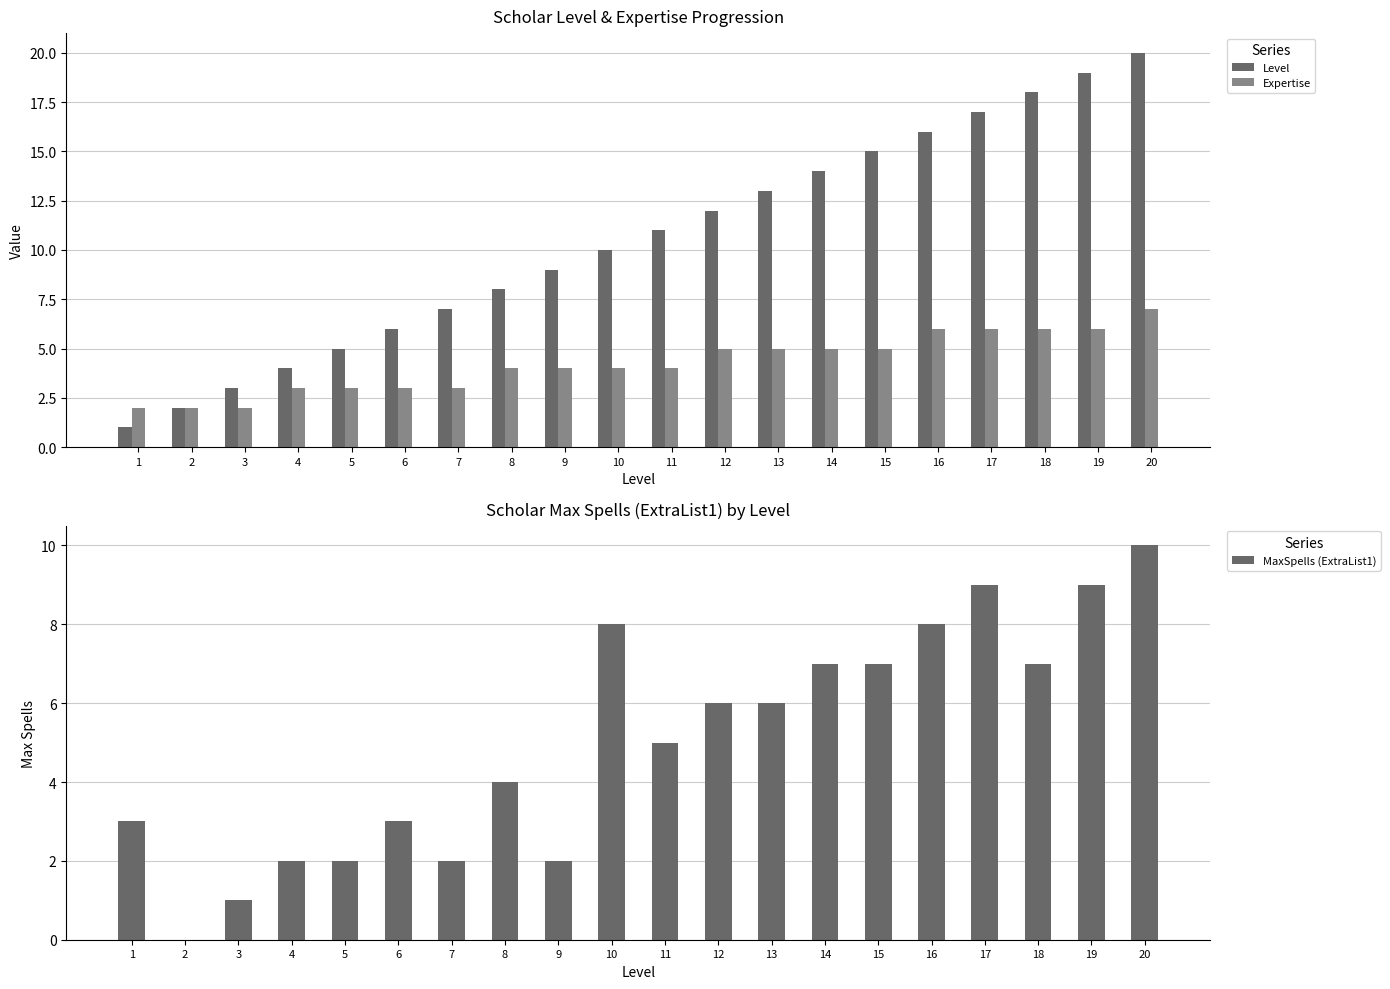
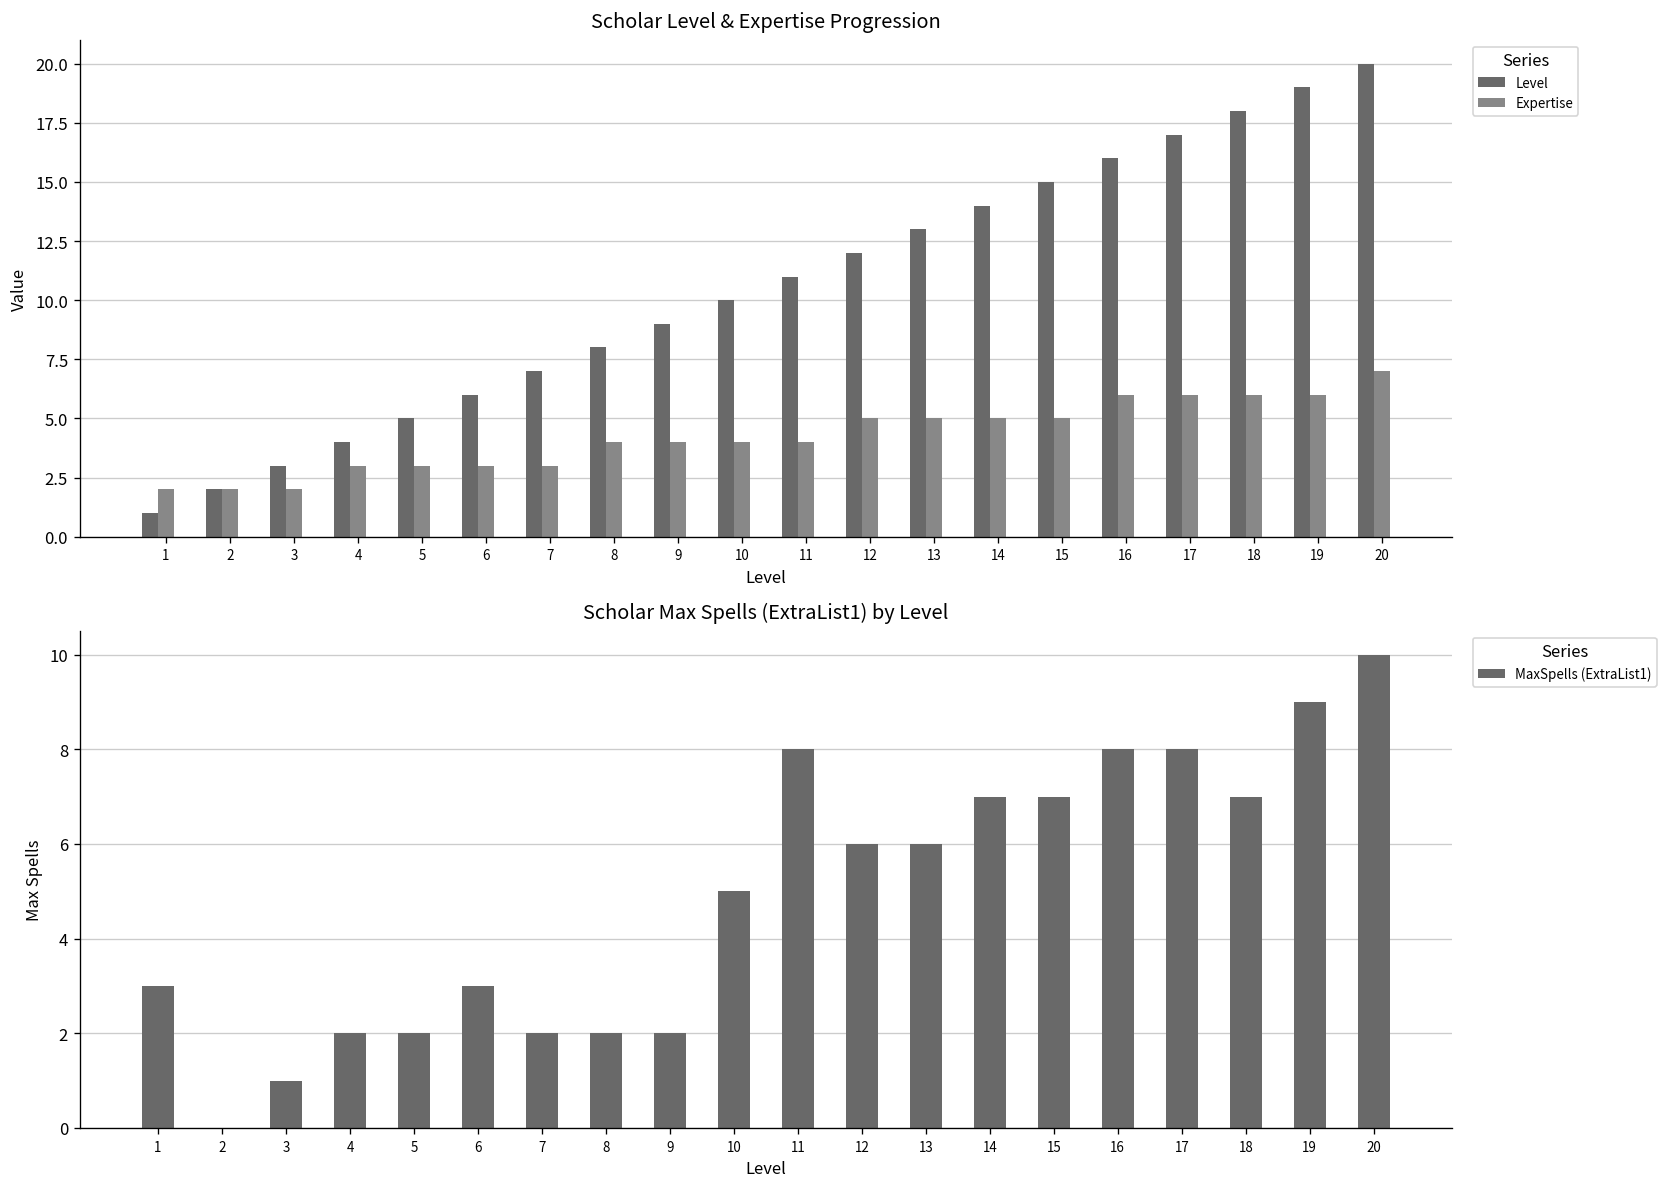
Scholar Max Spells (ExtraList1) by Level, 8: 4 -> 2
Scholar Max Spells (ExtraList1) by Level, 10: 8 -> 5
Scholar Max Spells (ExtraList1) by Level, 11: 5 -> 8
Scholar Max Spells (ExtraList1) by Level, 17: 9 -> 8
